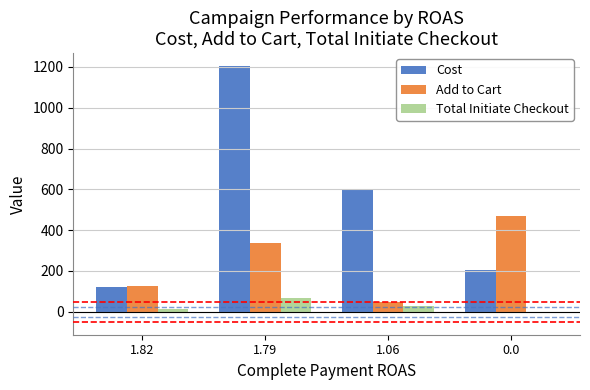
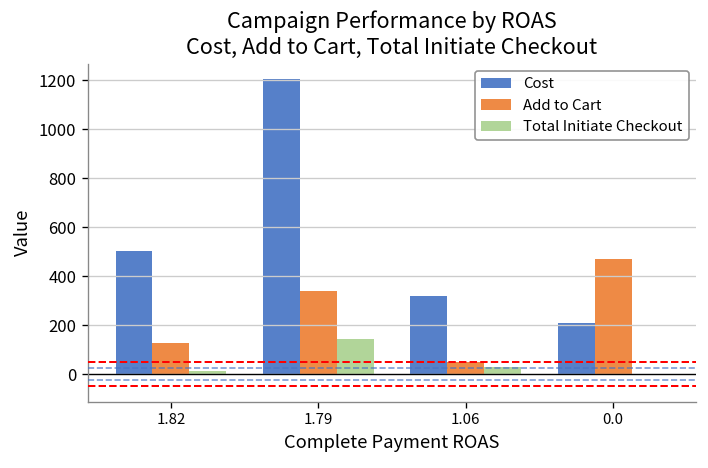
Cost, 1.82: 120 -> 500
Total Initiate Checkout, 1.79: 70 -> 140
Cost, 1.06: 590 -> 320
